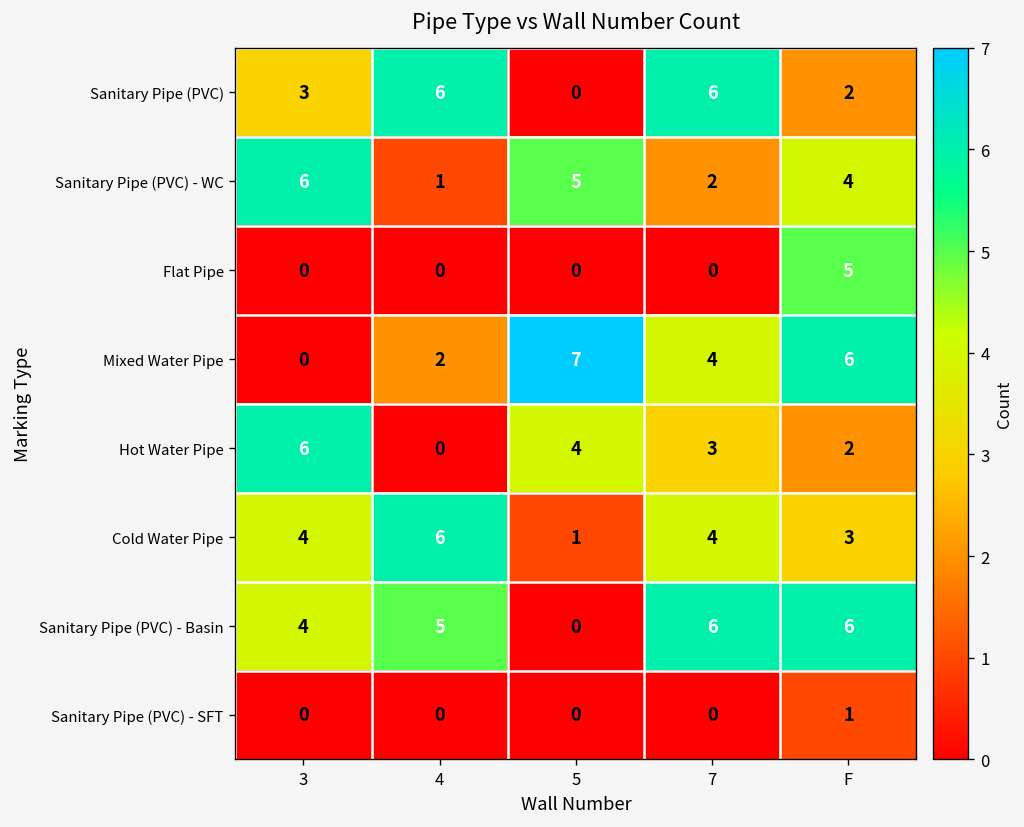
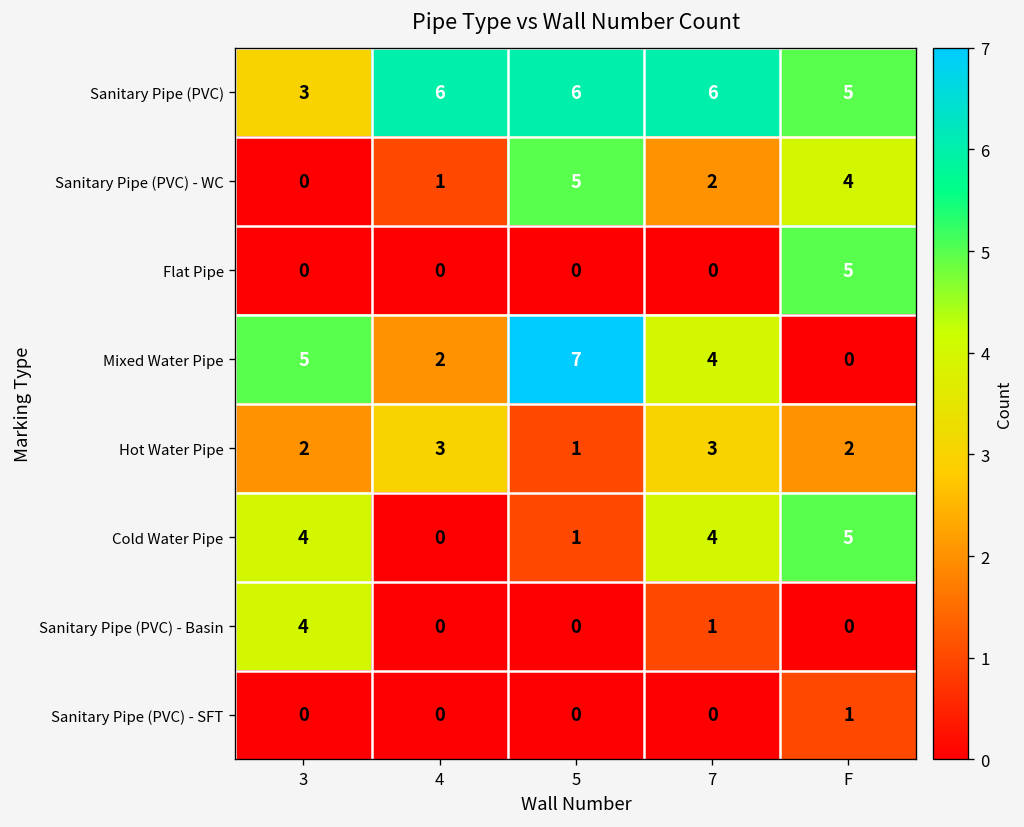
Sanitary Pipe (PVC), 5: 0 -> 6
Sanitary Pipe (PVC), F: 2 -> 5
Sanitary Pipe (PVC) - WC, 3: 6 -> 0
Mixed Water Pipe, 3: 0 -> 5
Mixed Water Pipe, F: 6 -> 0
Hot Water Pipe, 3: 6 -> 2
Hot Water Pipe, 4: 0 -> 3
Hot Water Pipe, 5: 4 -> 1
Cold Water Pipe, 4: 6 -> 0
Cold Water Pipe, F: 3 -> 5
Sanitary Pipe (PVC) - Basin, 4: 5 -> 0
Sanitary Pipe (PVC) - Basin, 7: 6 -> 1
Sanitary Pipe (PVC) - Basin, F: 6 -> 0
